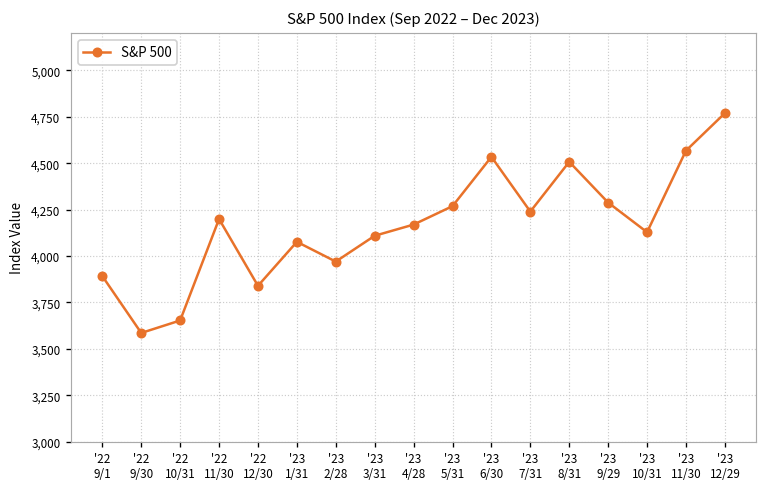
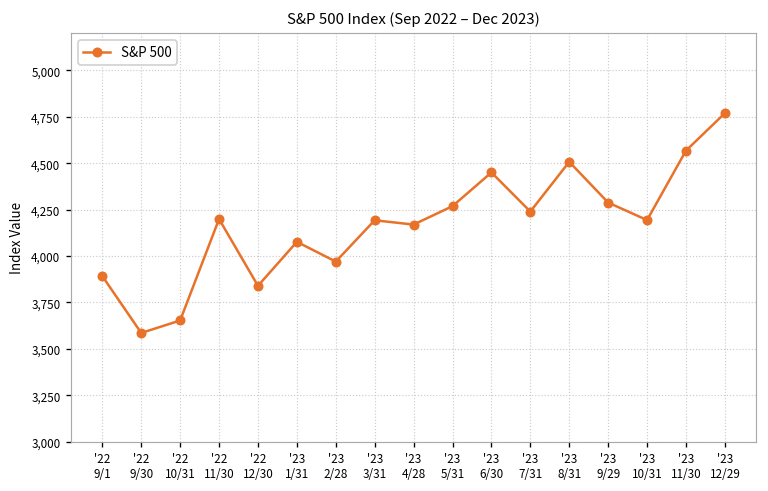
'23 3/31: 4,110 -> 4,190
'23 6/30: 4,530 -> 4,450
'23 10/31: 4,130 -> 4,190
